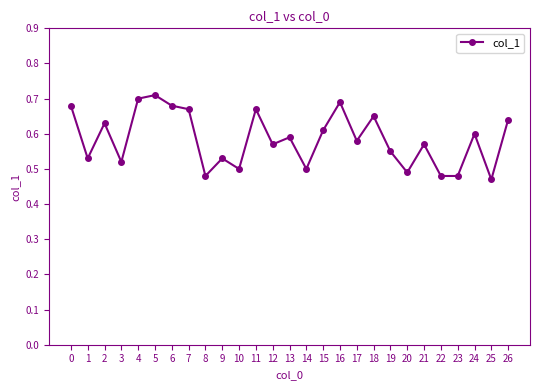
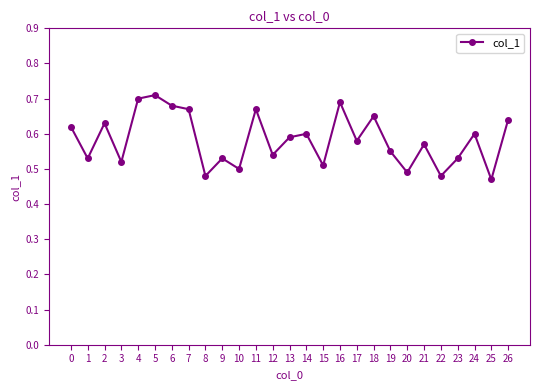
0: 0.68 -> 0.62
12: 0.57 -> 0.54
14: 0.5 -> 0.6
15: 0.61 -> 0.51
23: 0.48 -> 0.53
